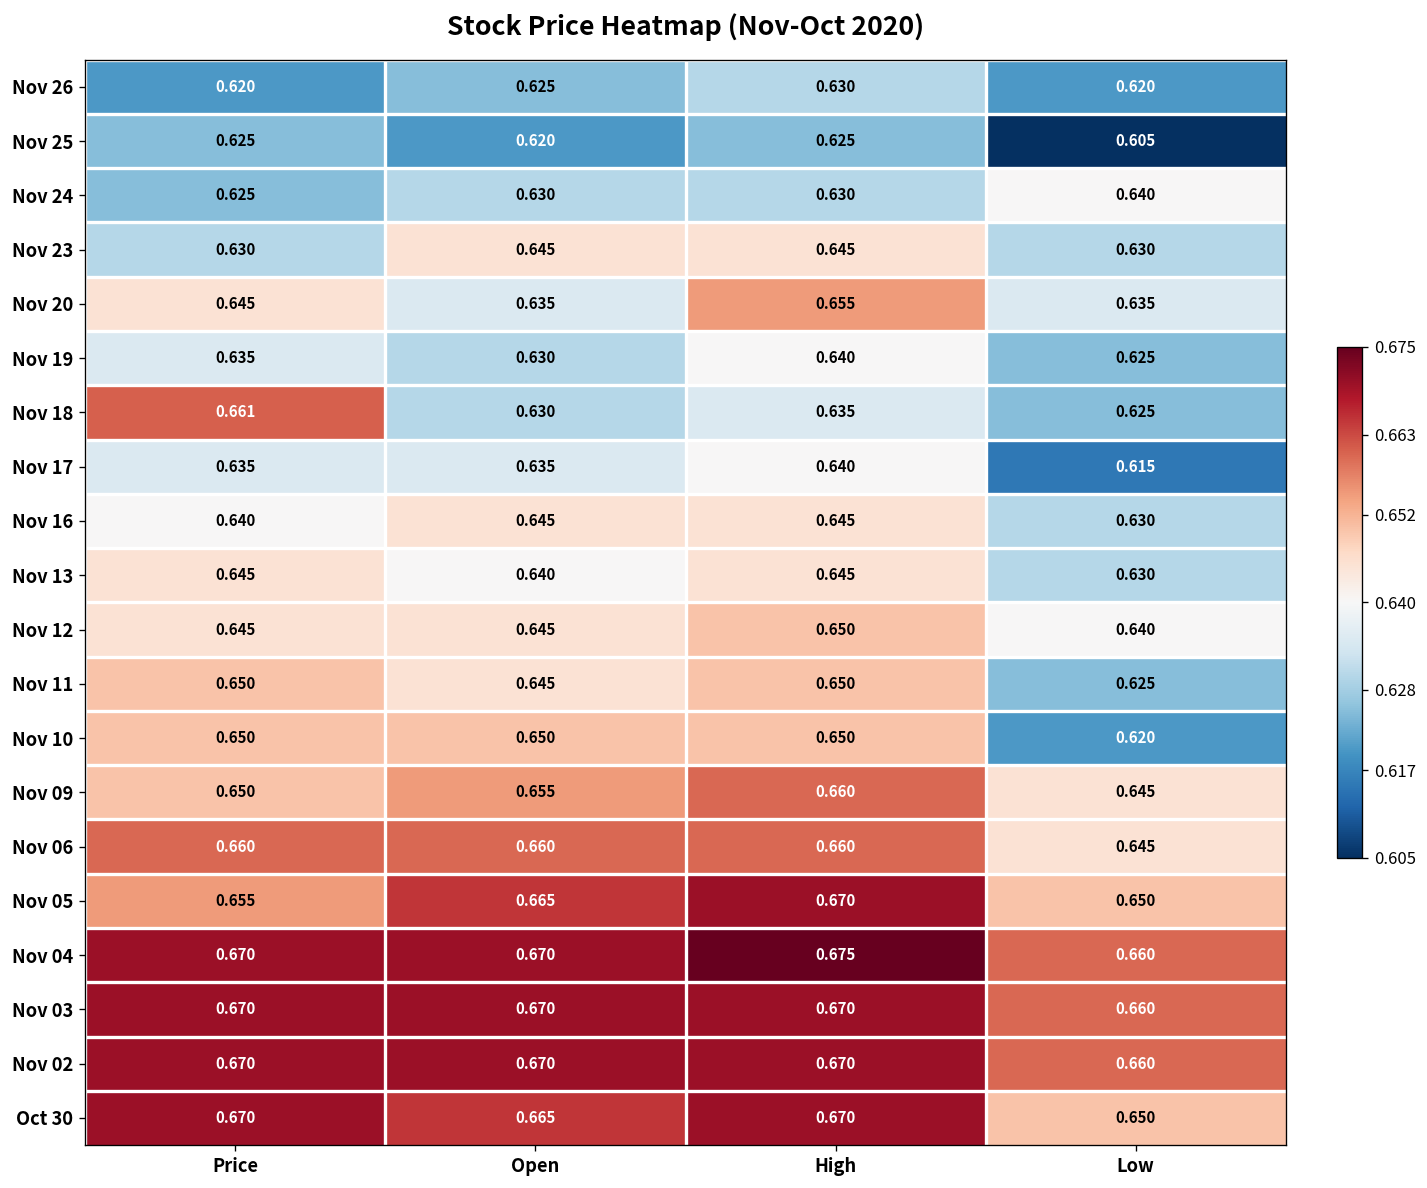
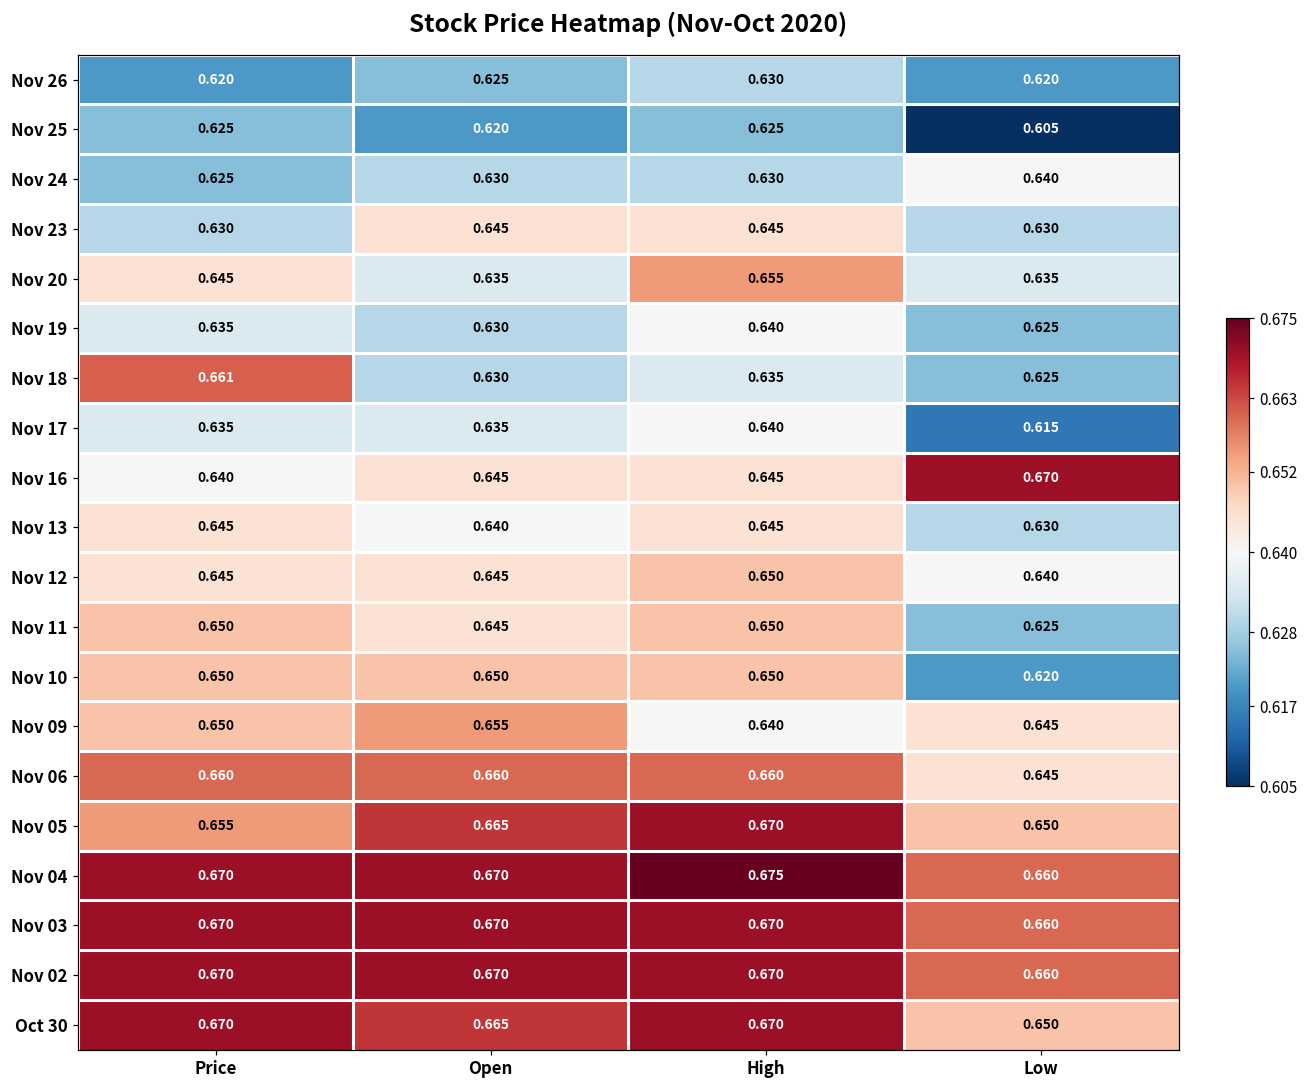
Nov 16, Low: 0.630 -> 0.670
Nov 09, High: 0.660 -> 0.640
